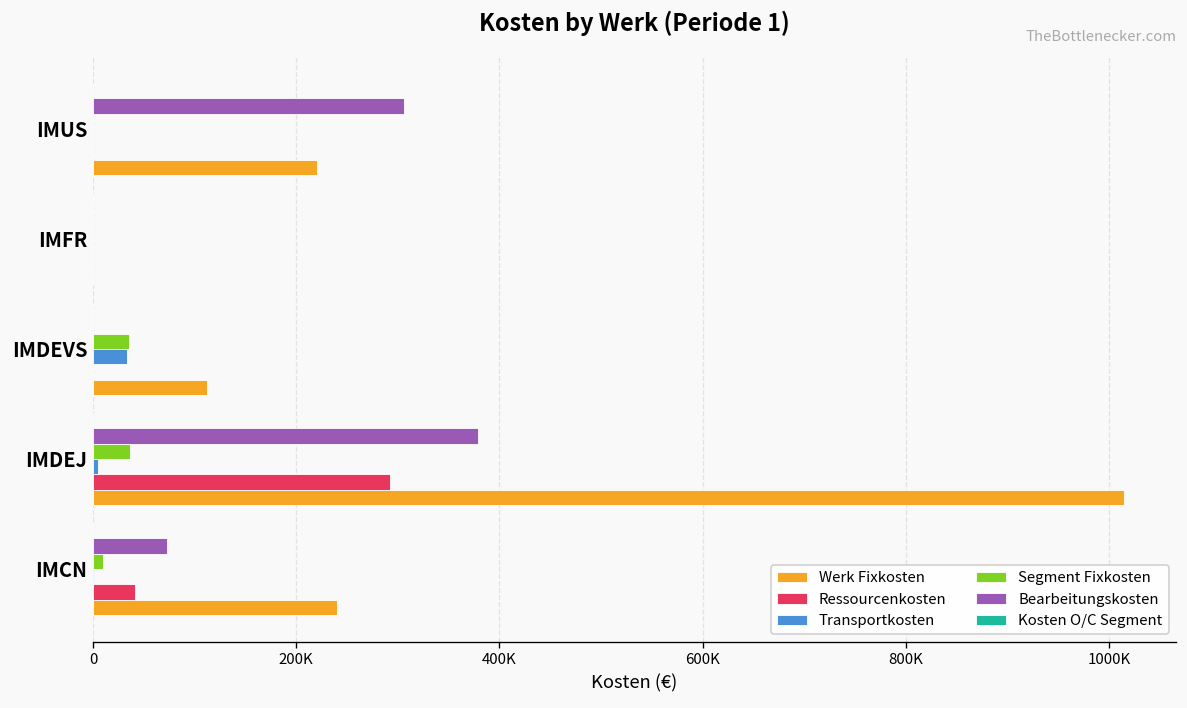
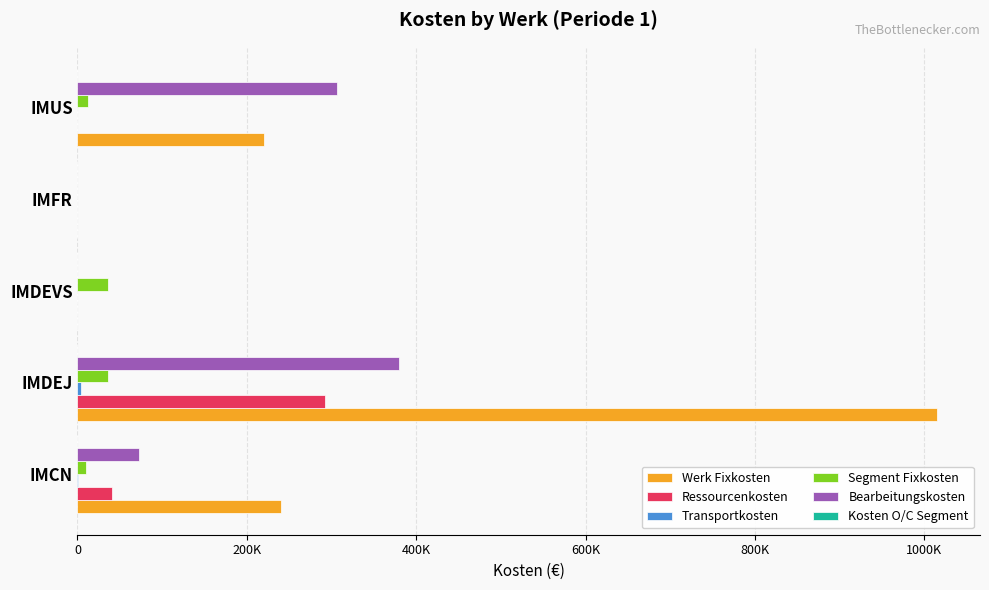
Segment Fixkosten, IMUS: 0 -> 10000
Transportkosten, IMDEVS: 30000 -> 0
Werk Fixkosten, IMDEVS: 110000 -> 0
